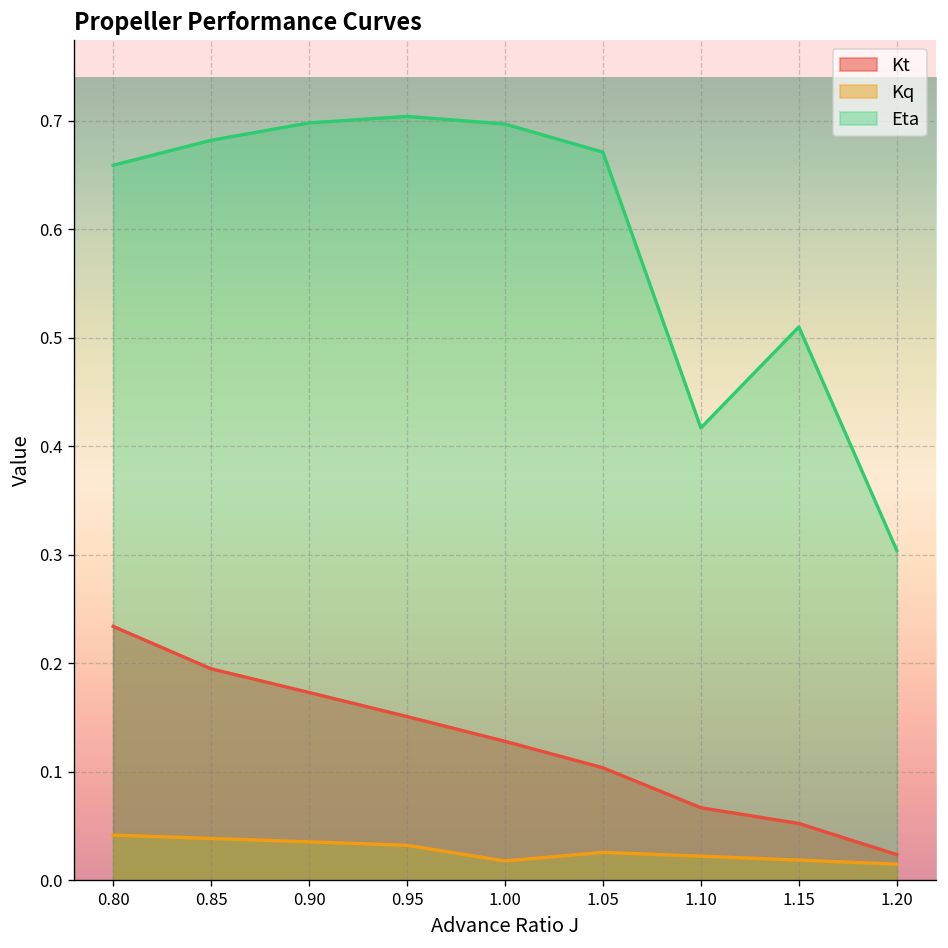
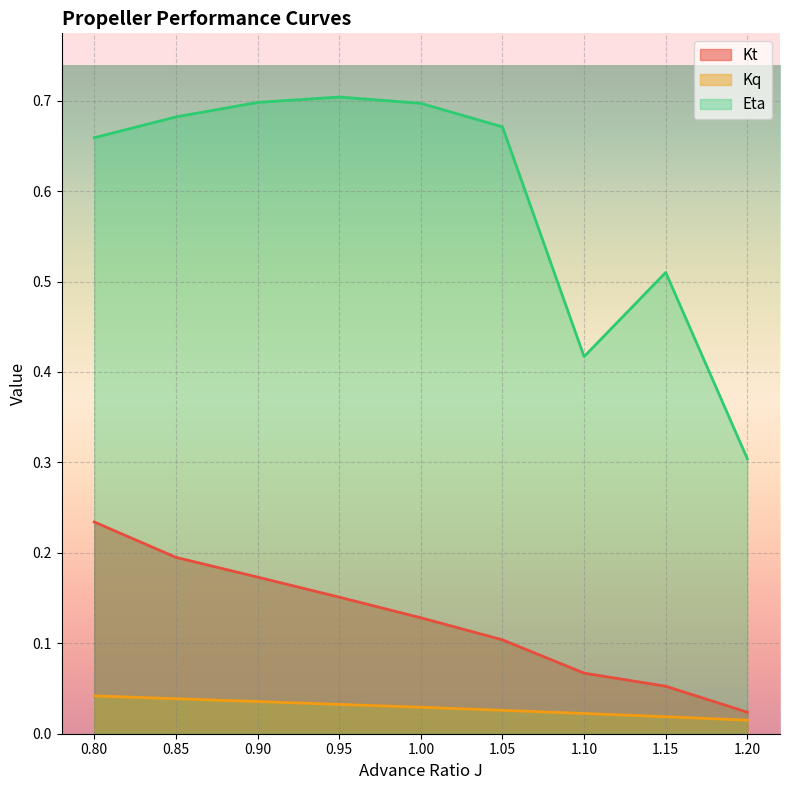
Kq, 1.00: 0.02 -> 0.03
